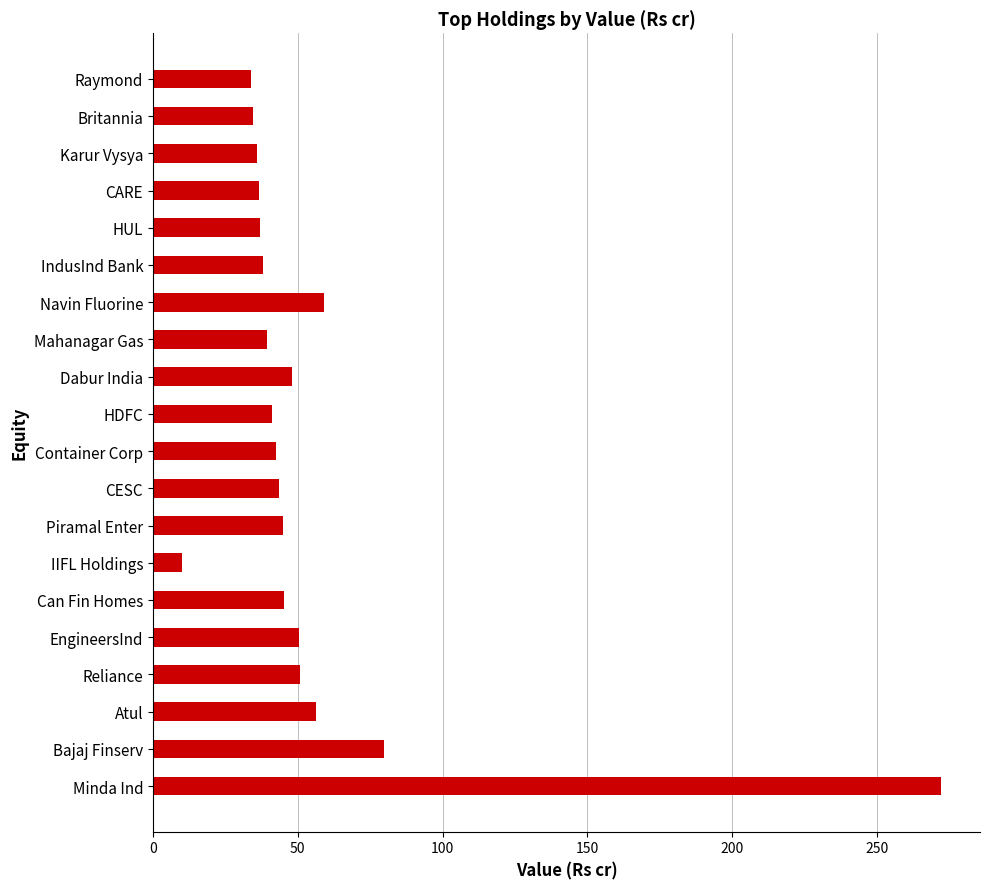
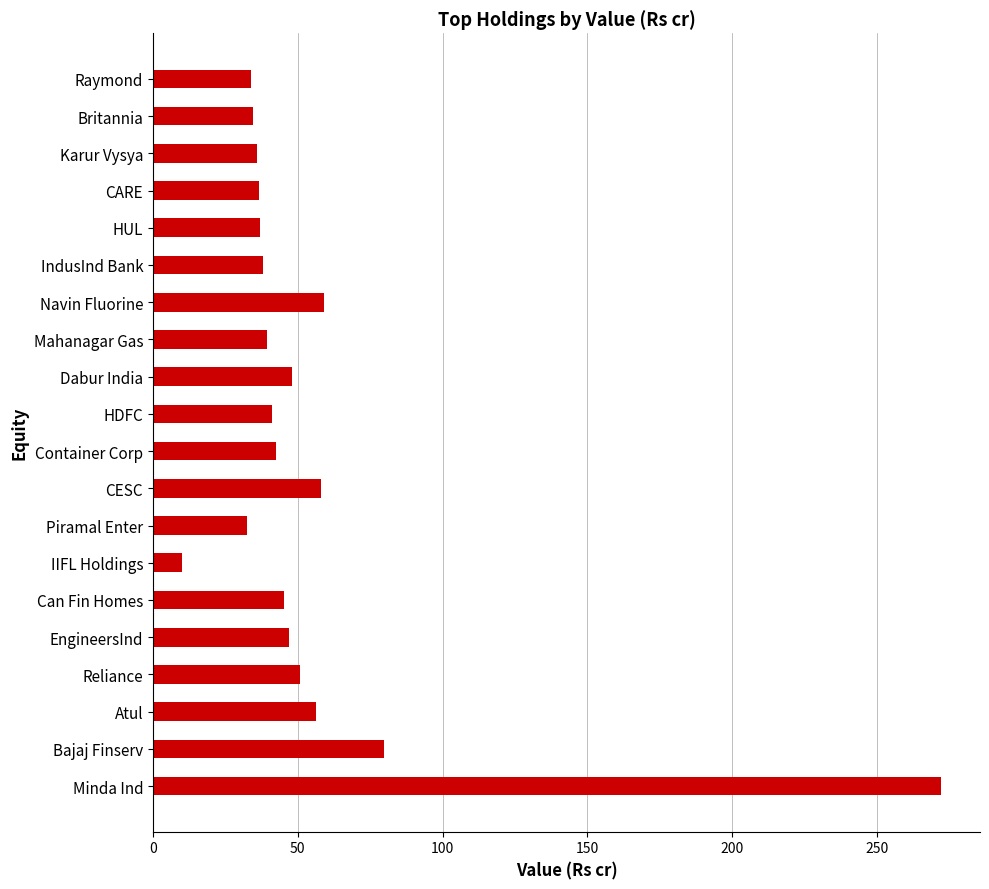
CESC: 43 -> 58
Piramal Enter: 45 -> 33
EngineersInd: 50 -> 47
